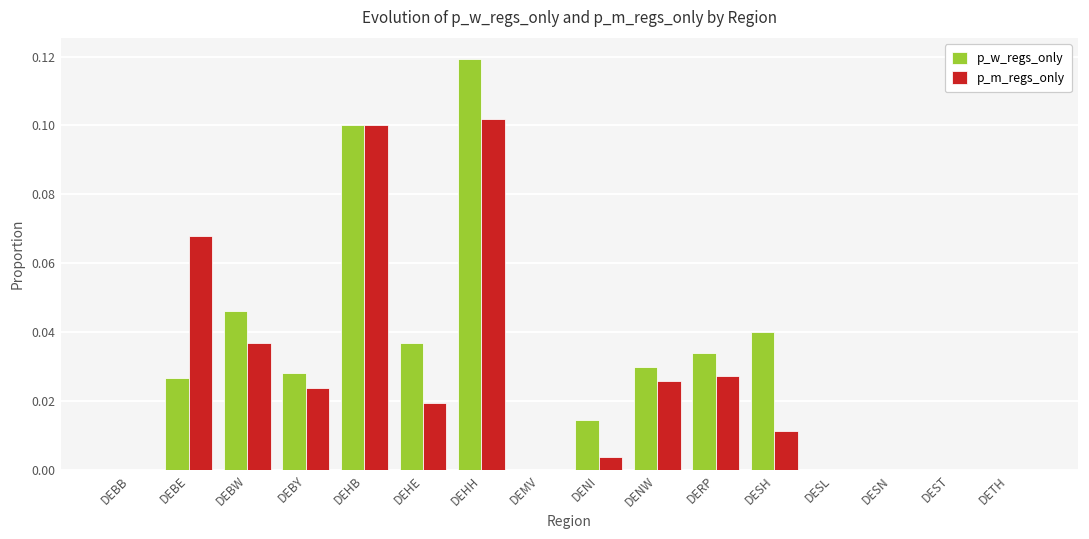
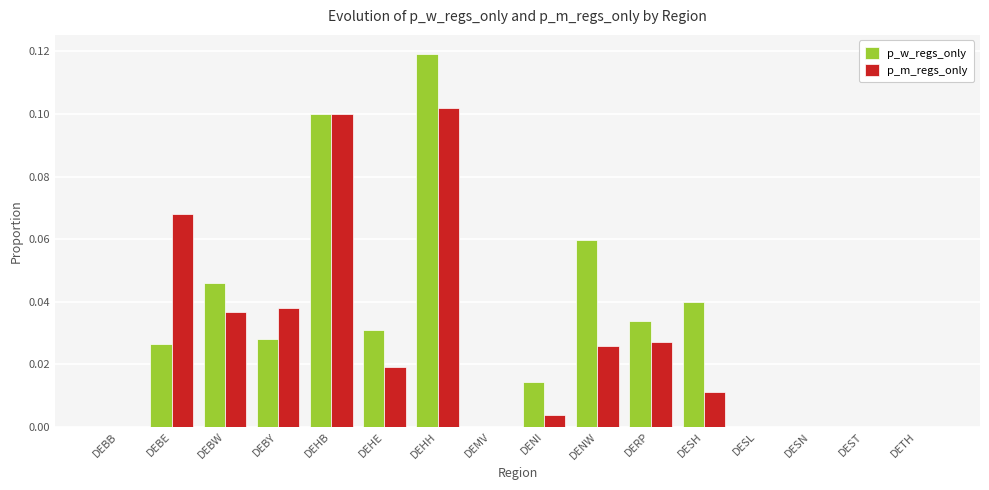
p_m_regs_only, DEBY: 0.024 -> 0.038
p_w_regs_only, DEHE: 0.037 -> 0.031
p_w_regs_only, DENW: 0.030 -> 0.060
